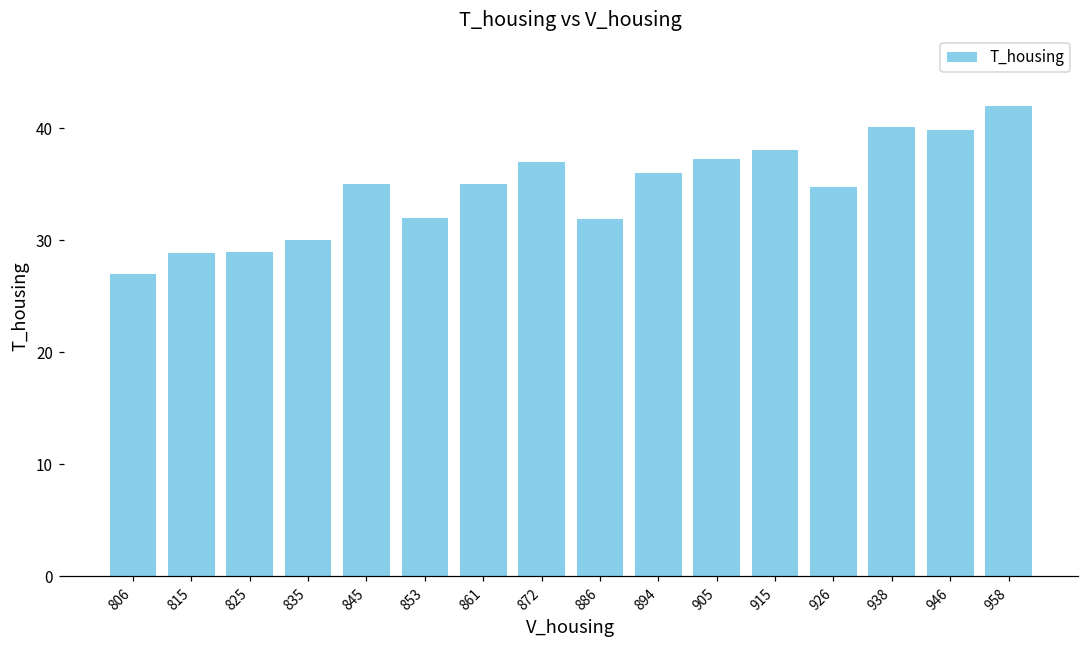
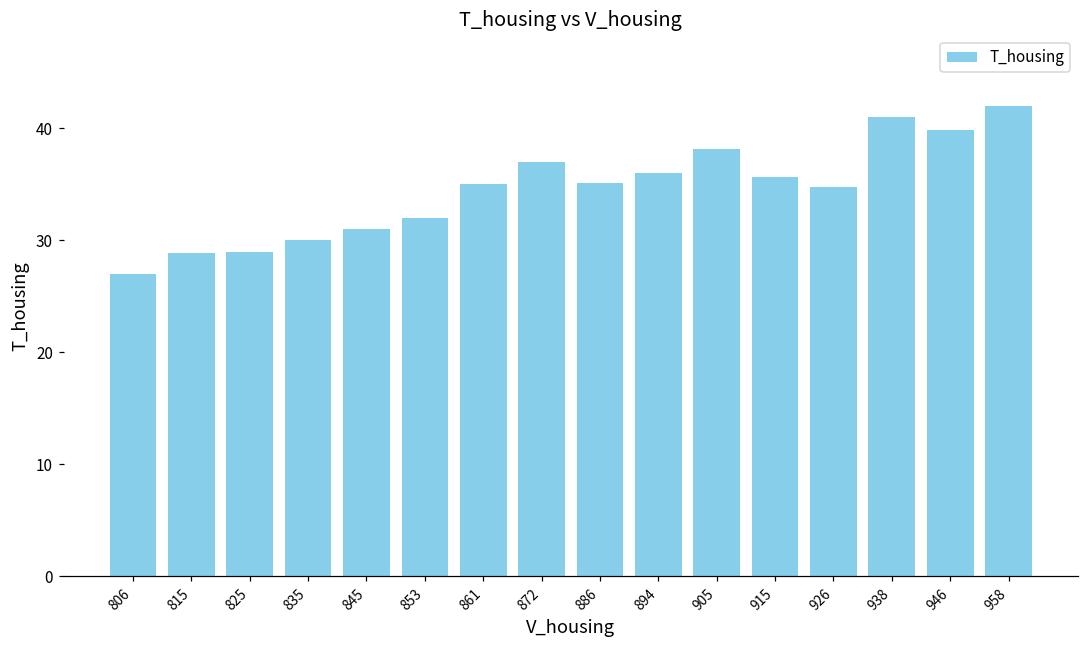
845: 35 -> 31
886: 31.9 -> 35.1
905: 37.3 -> 38.2
915: 38.1 -> 35.7
938: 40.1 -> 41.0
